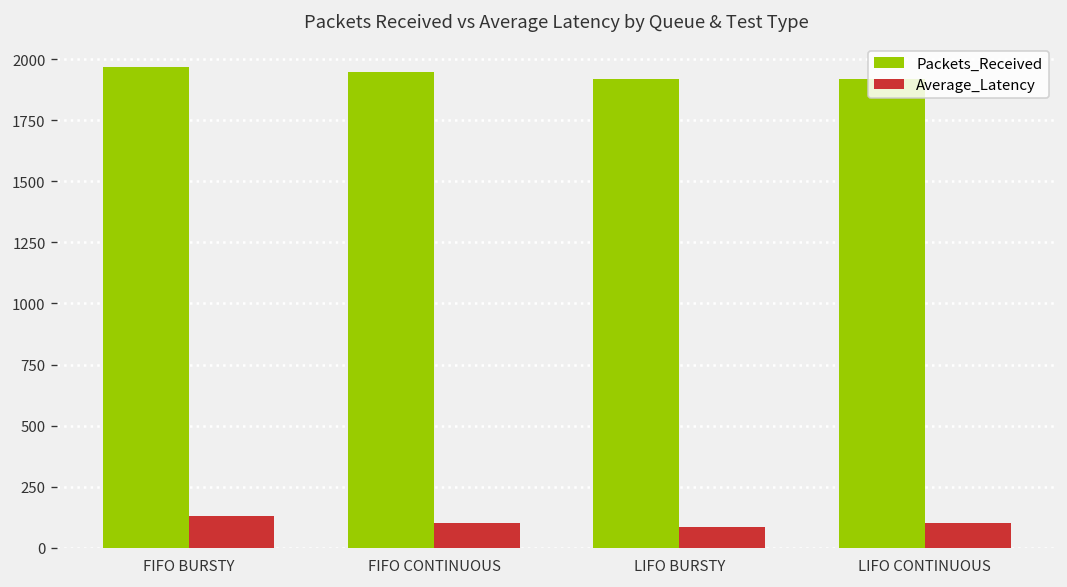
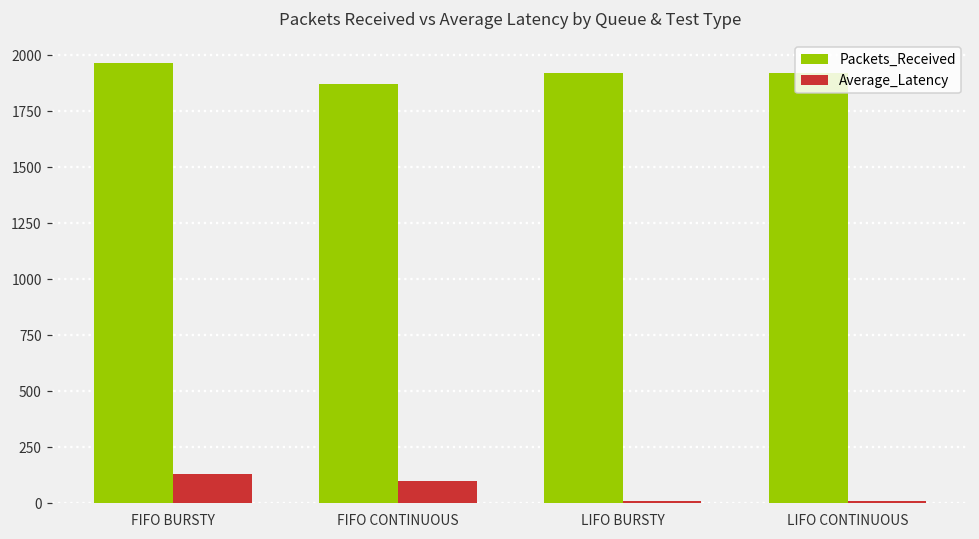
Packets_Received, FIFO CONTINUOUS: 1950 -> 1870
Average_Latency, LIFO BURSTY: 80 -> 10
Average_Latency, LIFO CONTINUOUS: 100 -> 10
